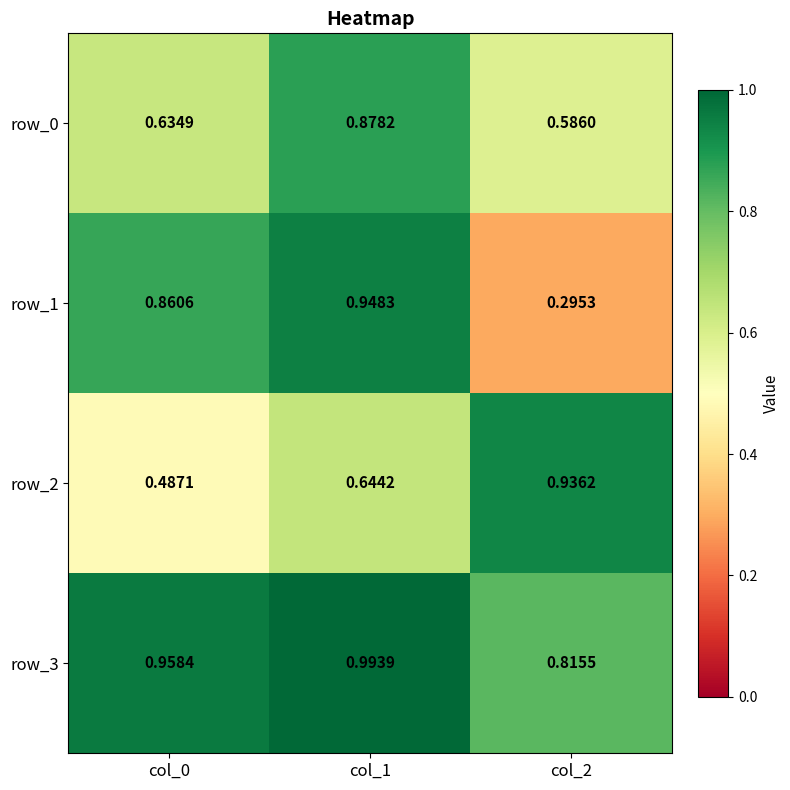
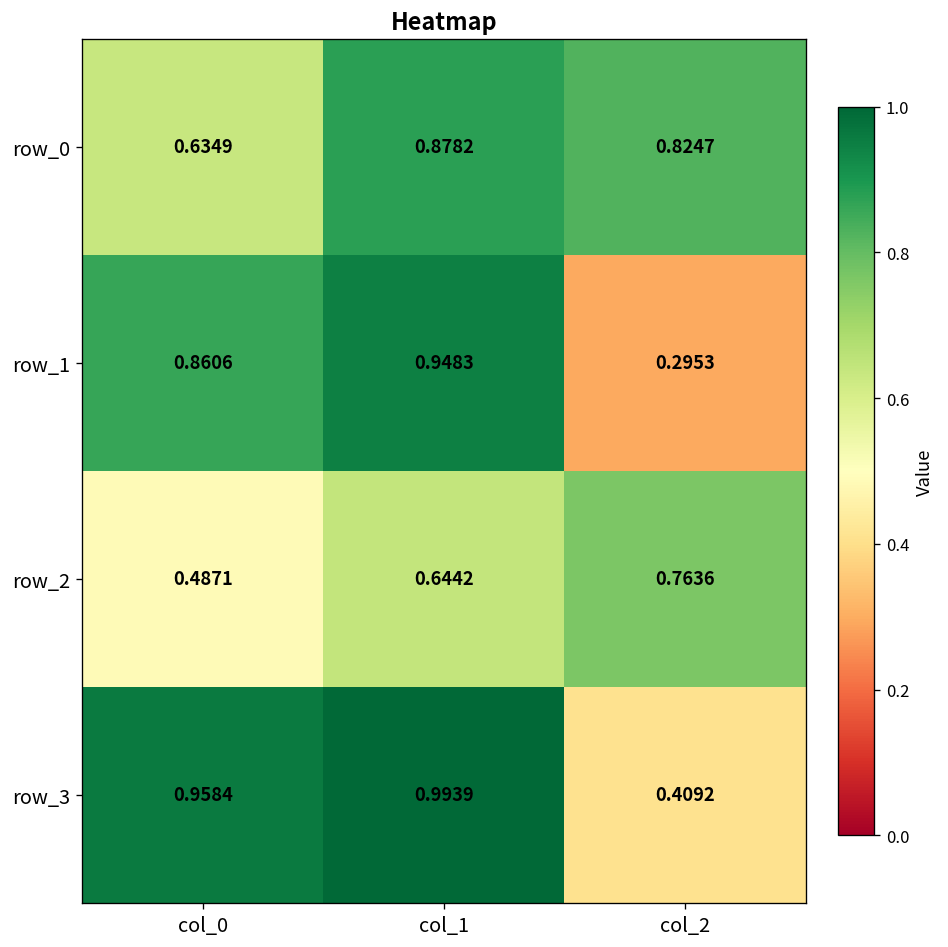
row_0, col_2: 0.5860 -> 0.8247
row_2, col_2: 0.9362 -> 0.7636
row_3, col_2: 0.8155 -> 0.4092
